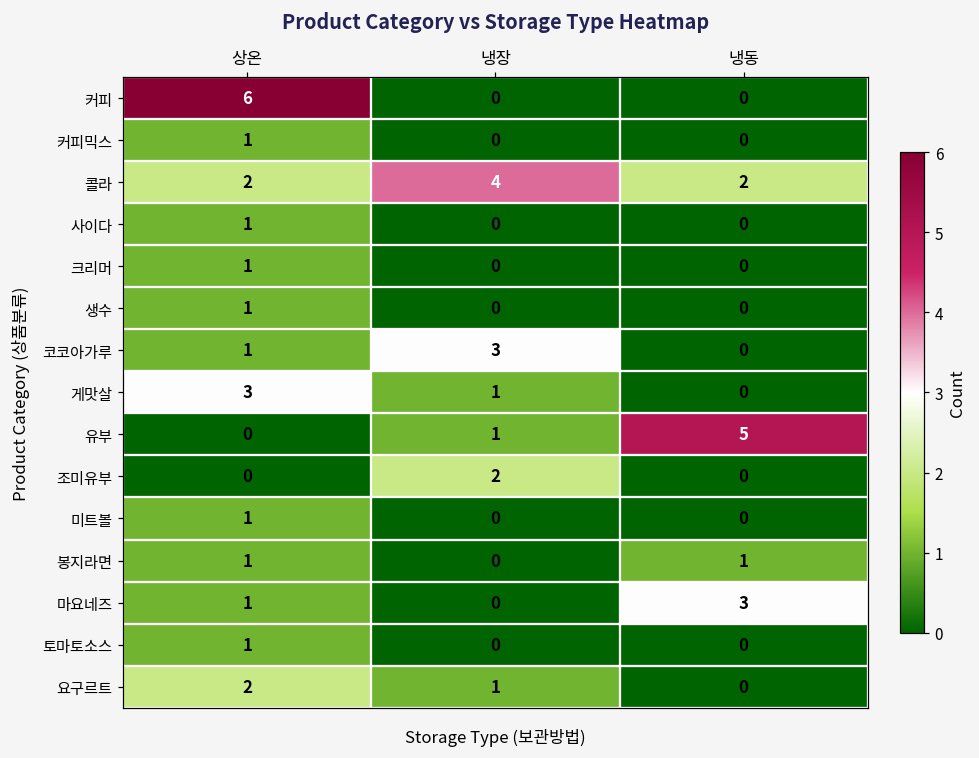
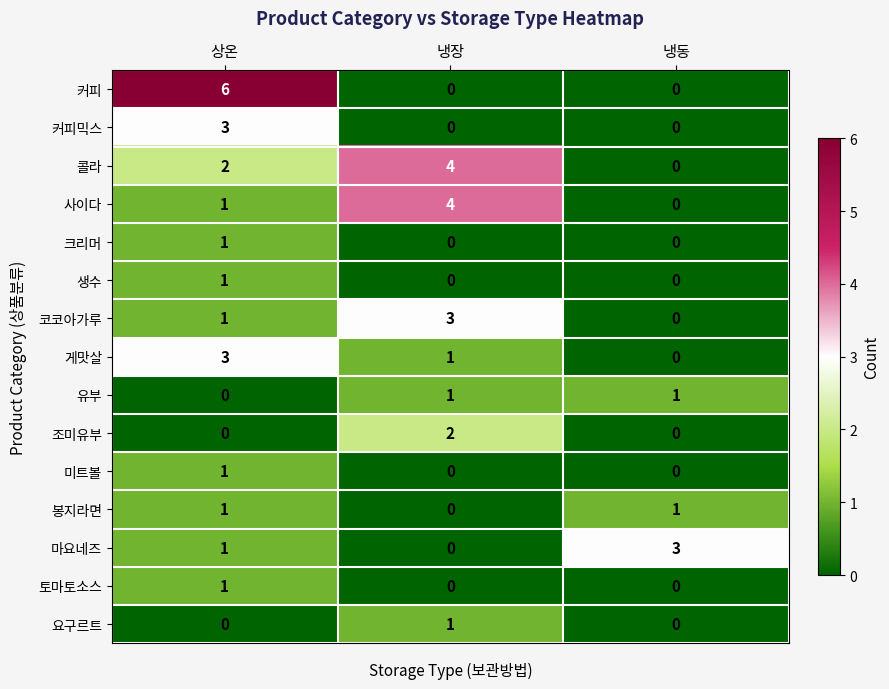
커피믹스, 상온: 1 -> 3
콜라, 냉동: 2 -> 0
사이다, 냉장: 0 -> 4
유부, 냉동: 5 -> 1
요구르트, 상온: 2 -> 0
